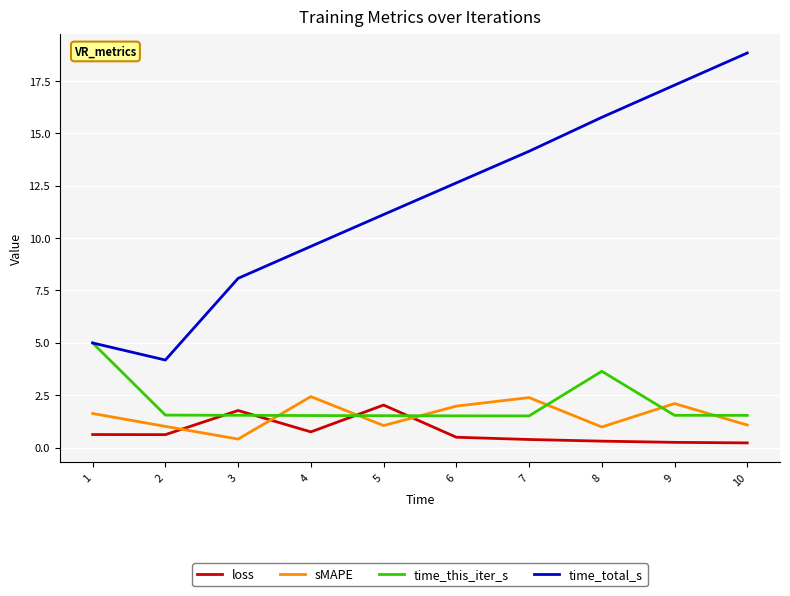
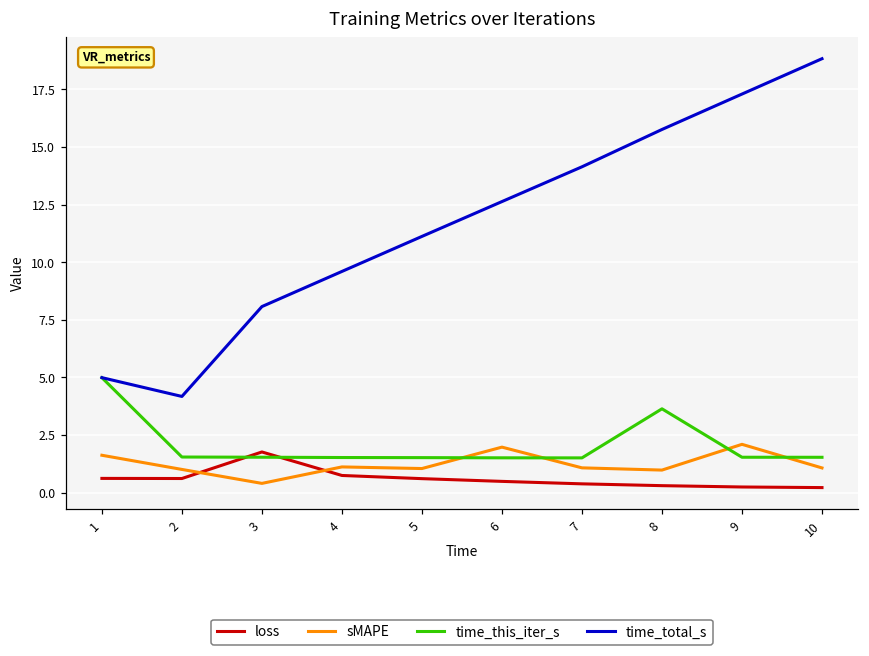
sMAPE, 4: 2.4 -> 1.1
loss, 5: 2.0 -> 0.6
sMAPE, 7: 2.4 -> 1.1
